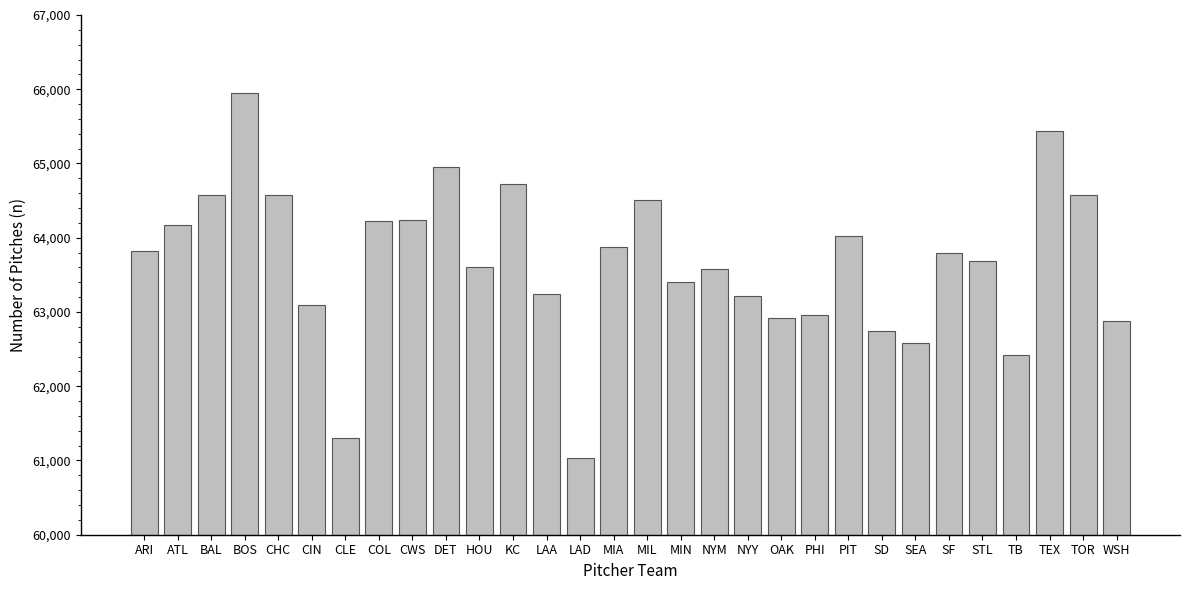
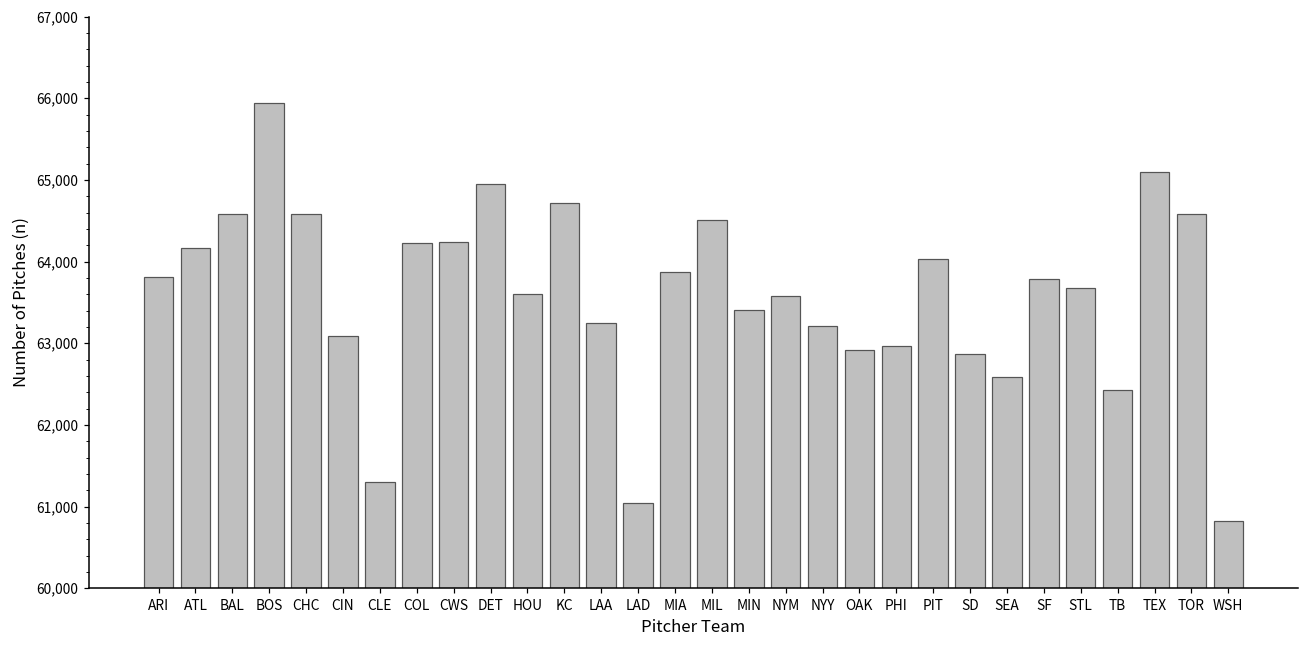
SD: 62,700 -> 62,900
TEX: 65,400 -> 65,100
WSH: 62,900 -> 60,800
